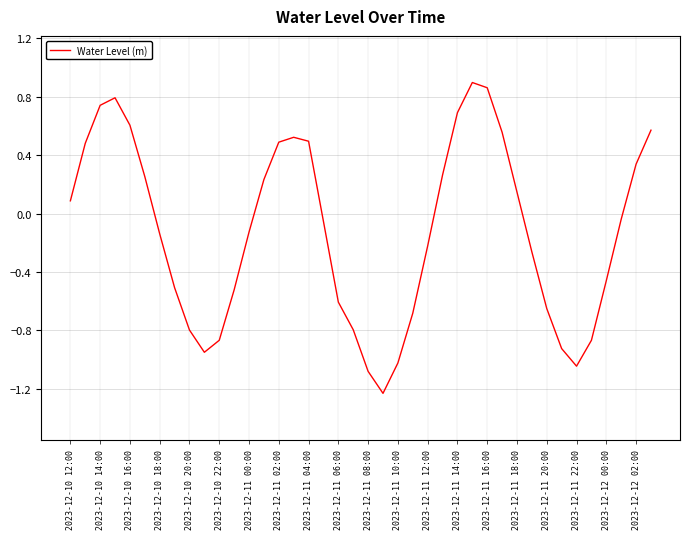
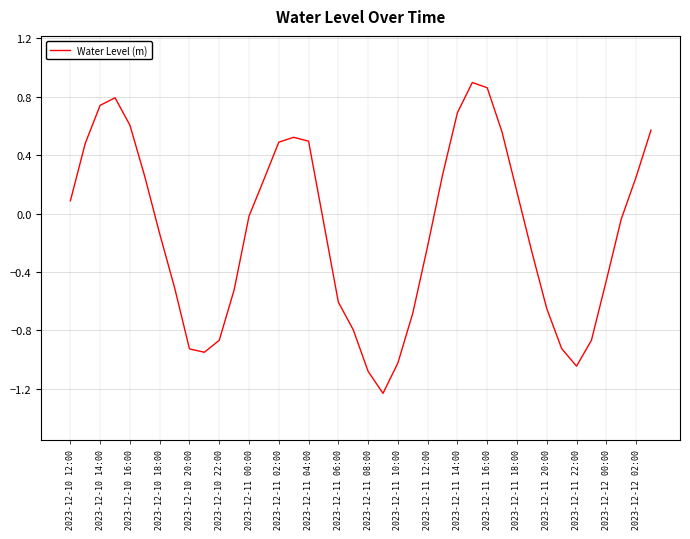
2023-12-10 20:00: -0.80 -> -0.93
2023-12-11 00:00: -0.13 -> -0.02
2023-12-12 02:00: 0.34 -> 0.25
